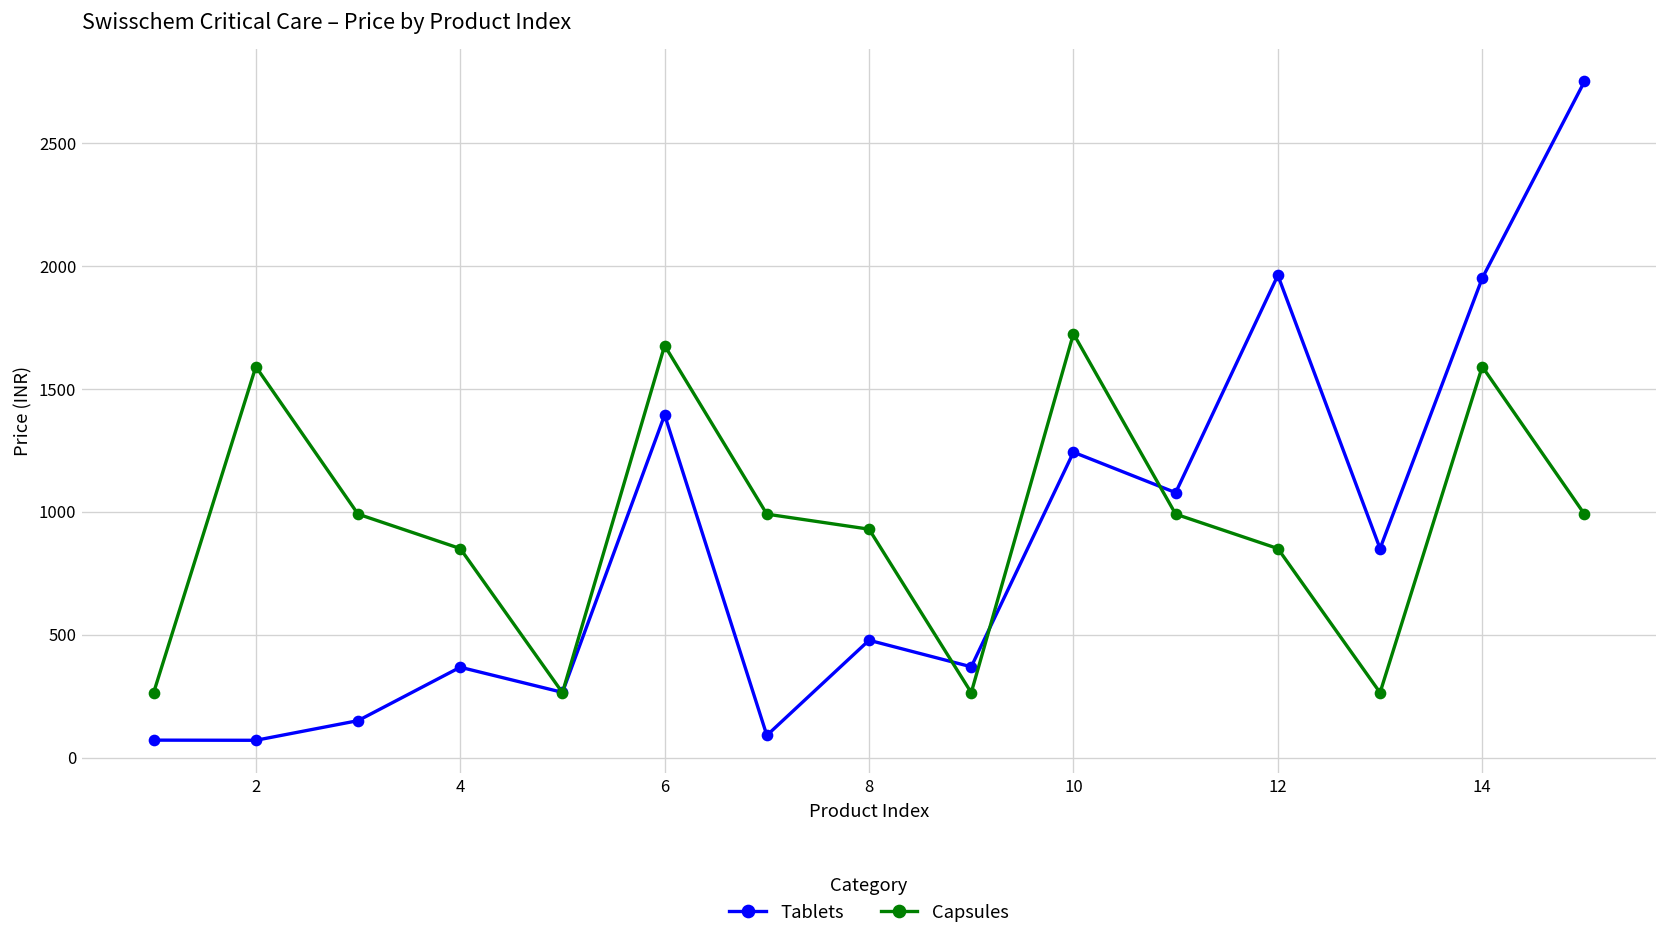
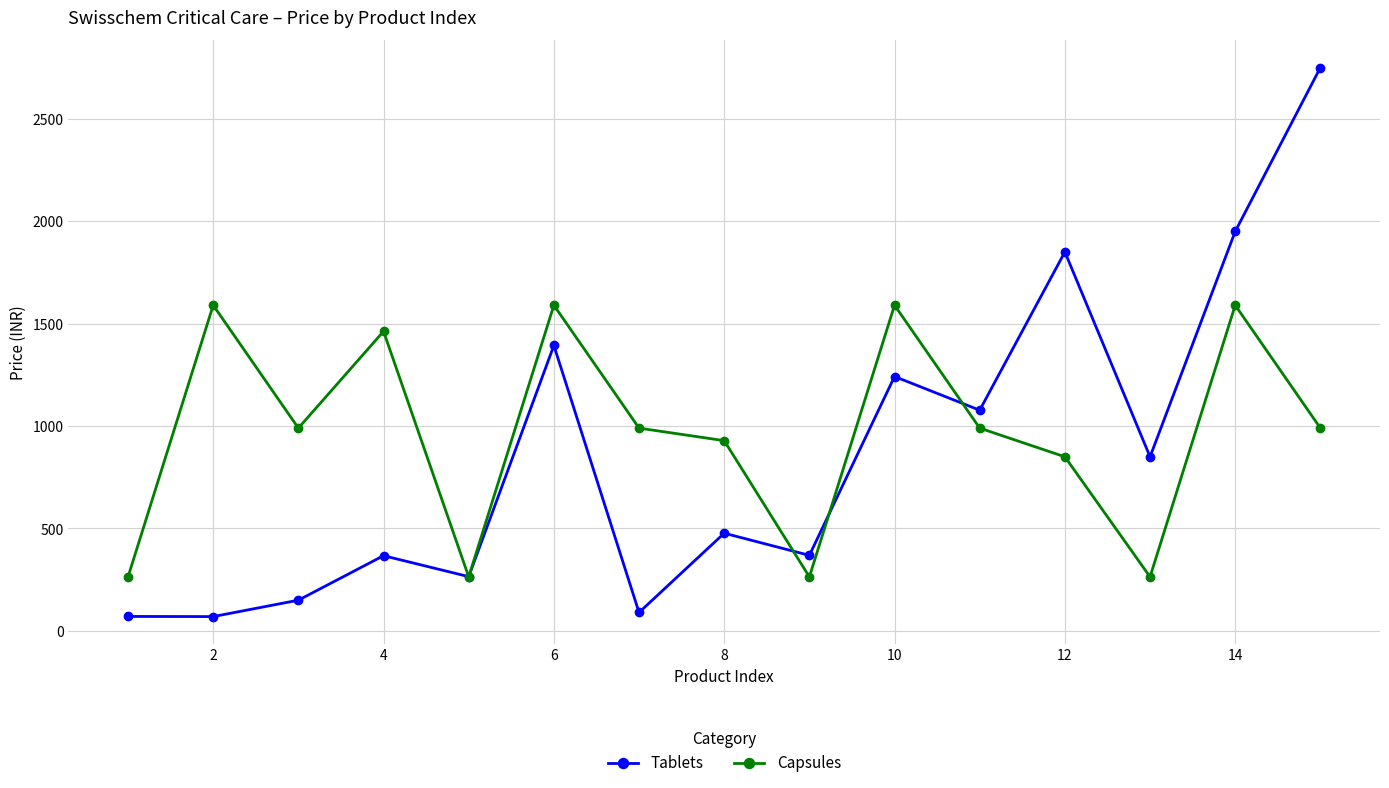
Capsules, 4: 850 -> 1460
Capsules, 6: 1680 -> 1590
Capsules, 10: 1720 -> 1590
Tablets, 12: 1960 -> 1850
